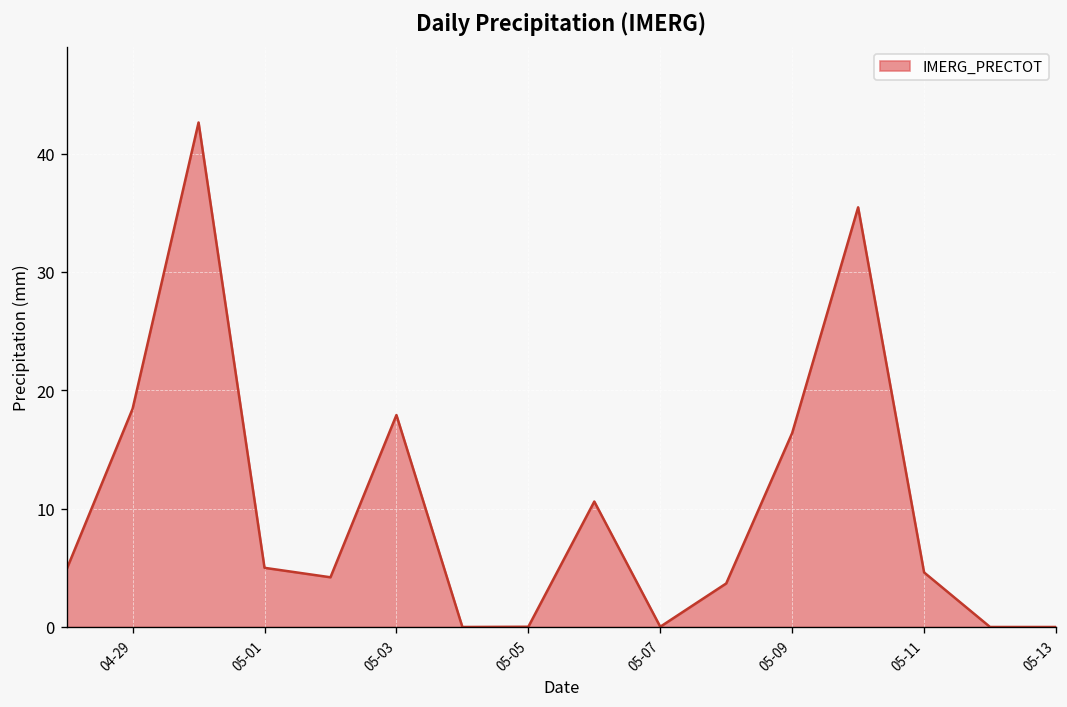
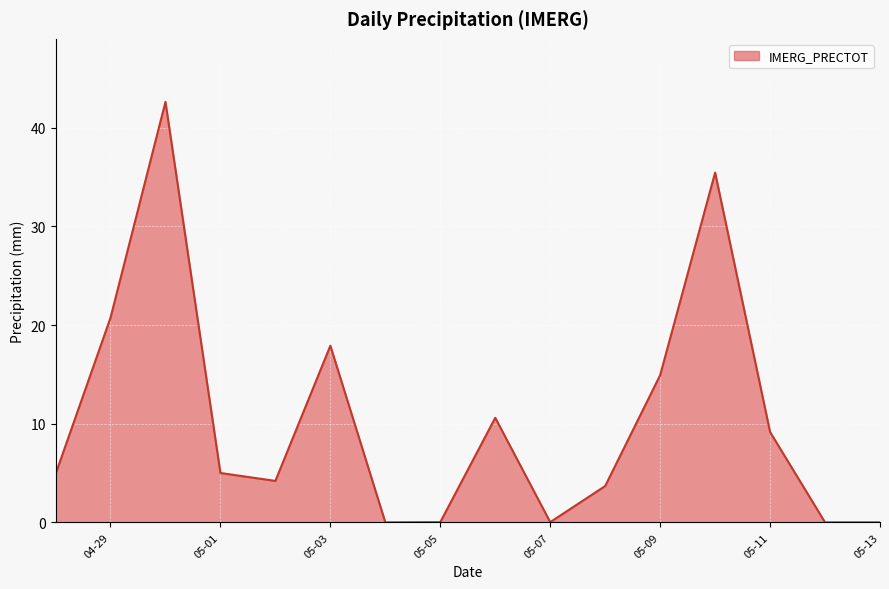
04-29: 18 -> 21
05-09: 16 -> 15
05-11: 5 -> 9
